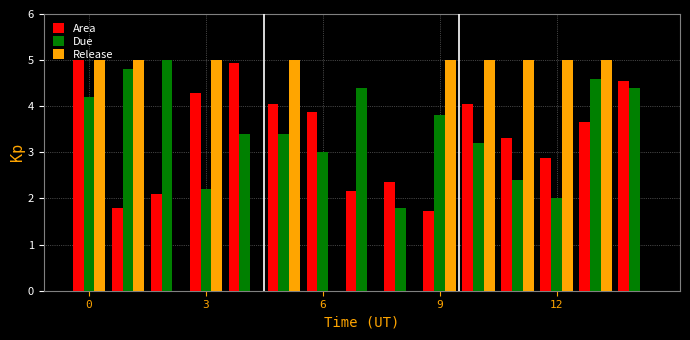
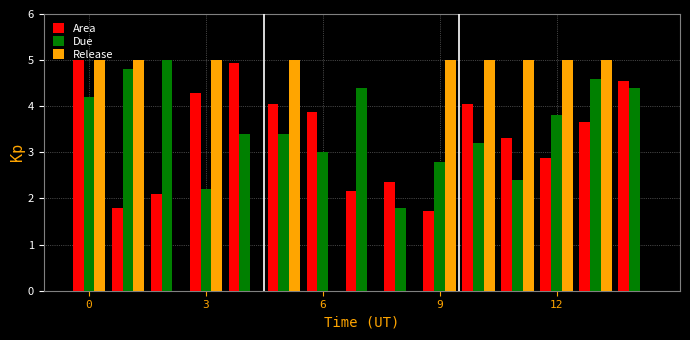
Due, 9: 3.8 -> 2.8
Due, 12: 2.0 -> 3.8
